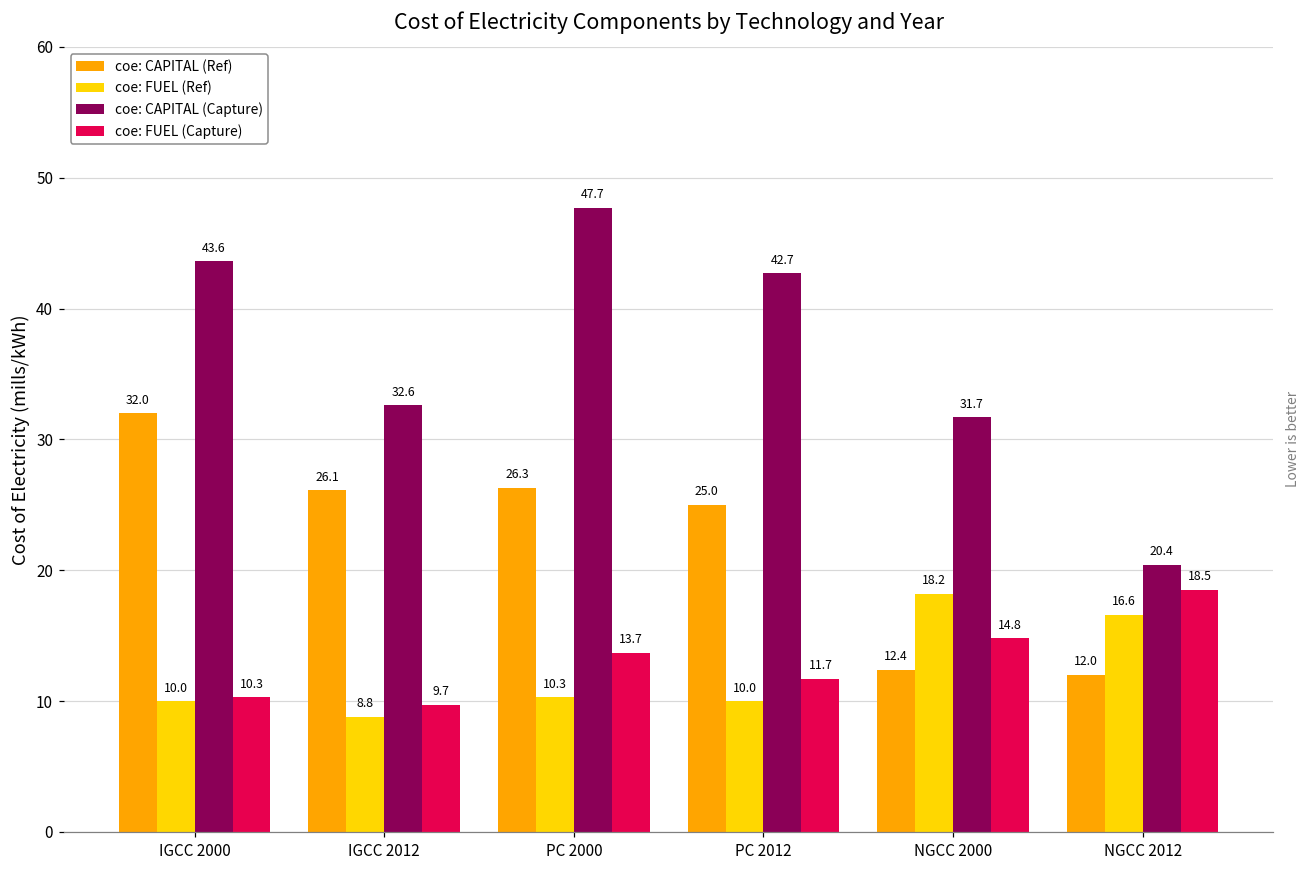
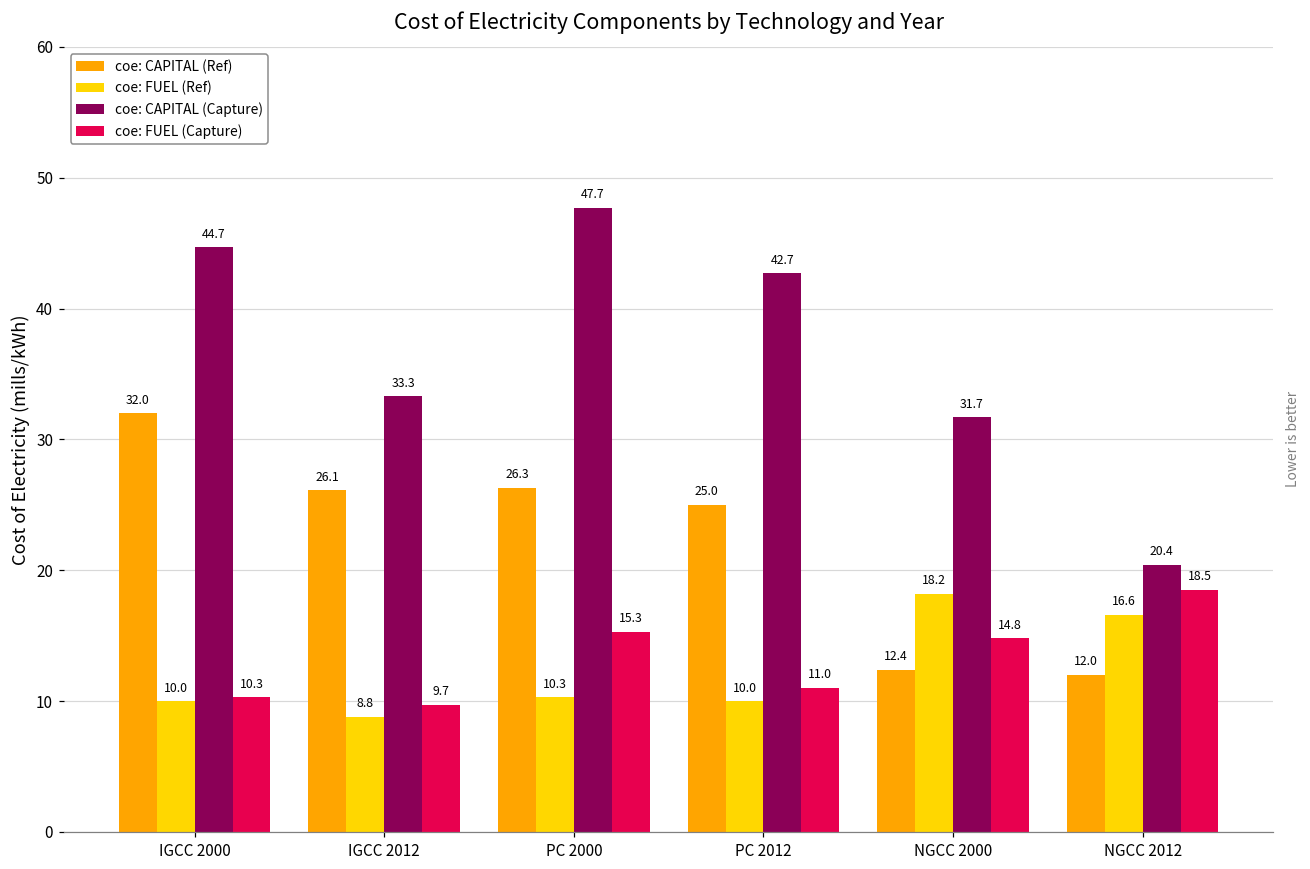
coe: CAPITAL (Capture), IGCC 2000: 43.6 -> 44.7
coe: CAPITAL (Capture), IGCC 2012: 32.6 -> 33.3
coe: FUEL (Capture), PC 2000: 13.7 -> 15.3
coe: FUEL (Capture), PC 2012: 11.7 -> 11.0
